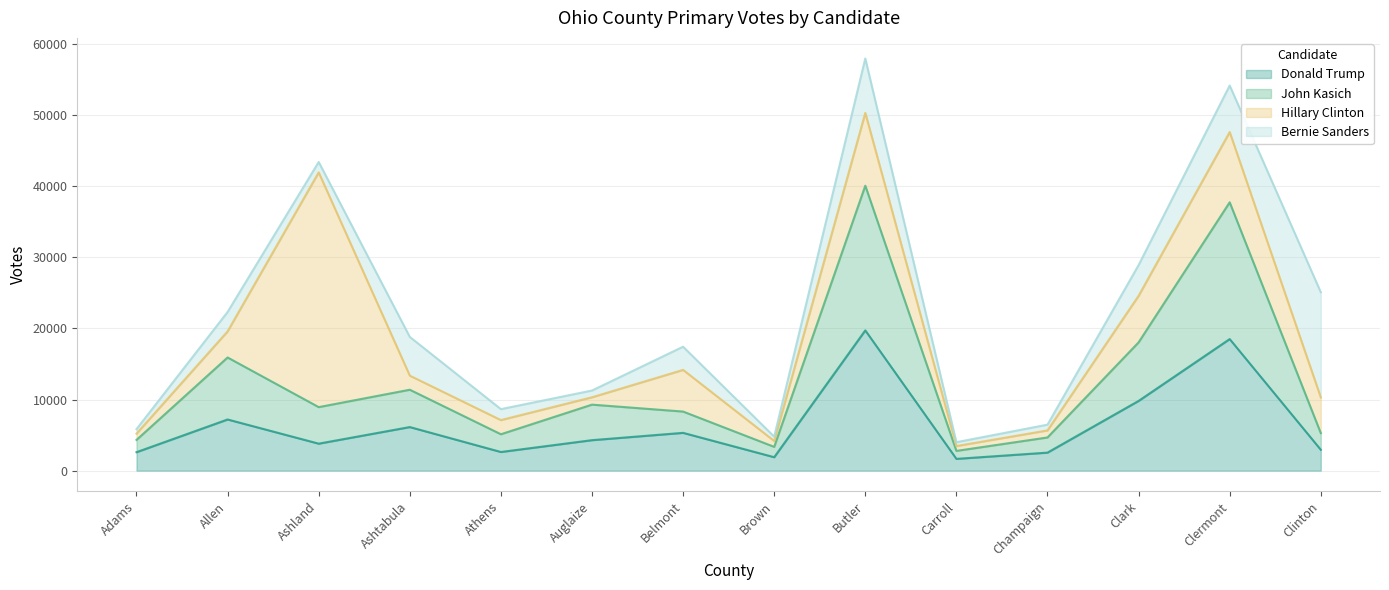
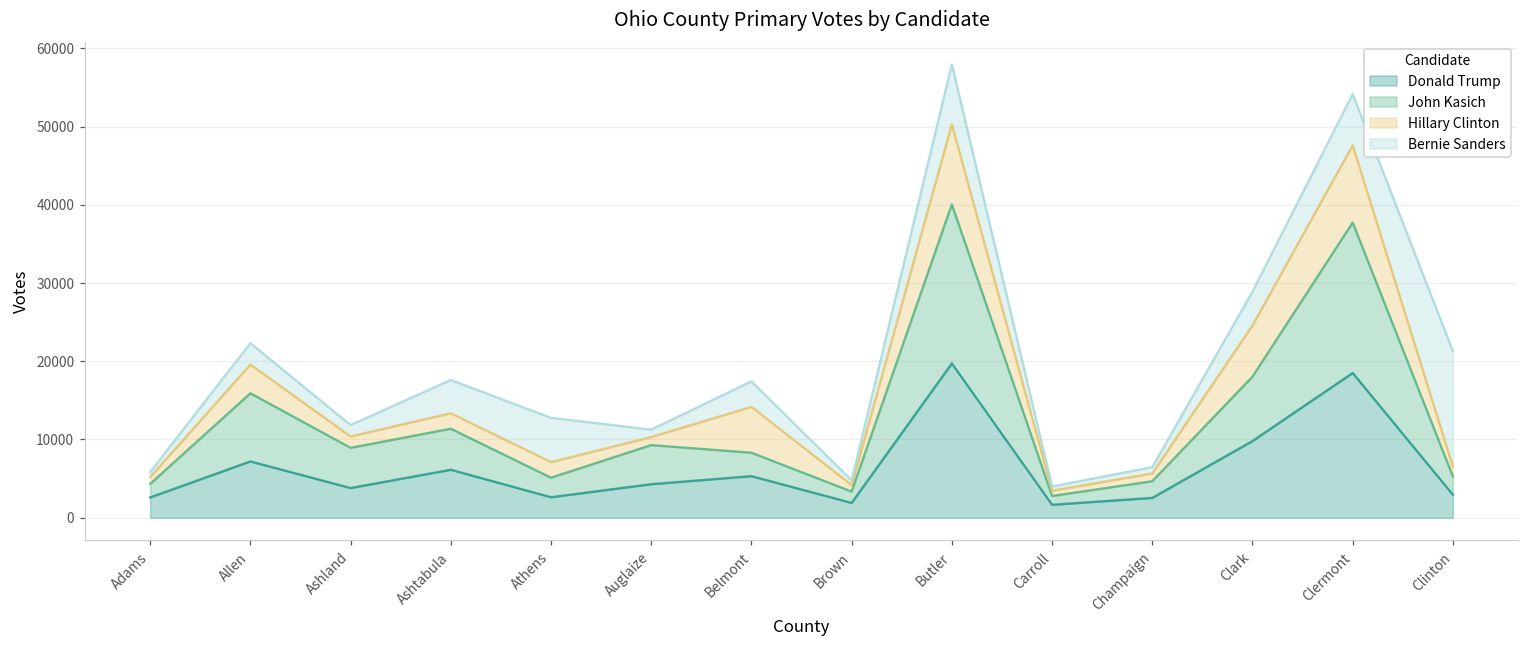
Hillary Clinton, Ashland: 33000 -> 1000
Bernie Sanders, Ashtabula: 5000 -> 4000
Bernie Sanders, Athens: 2000 -> 6000
Hillary Clinton, Clinton: 5000 -> 1000
